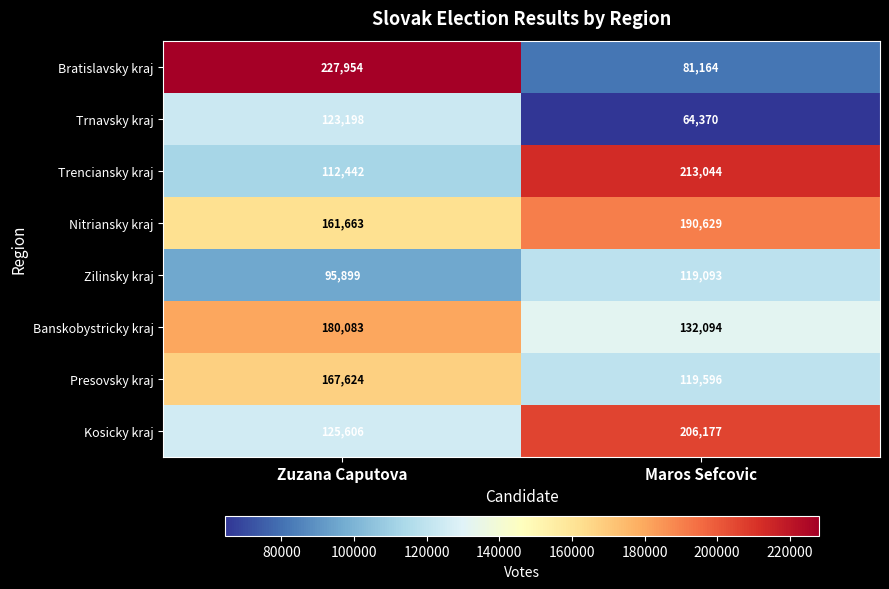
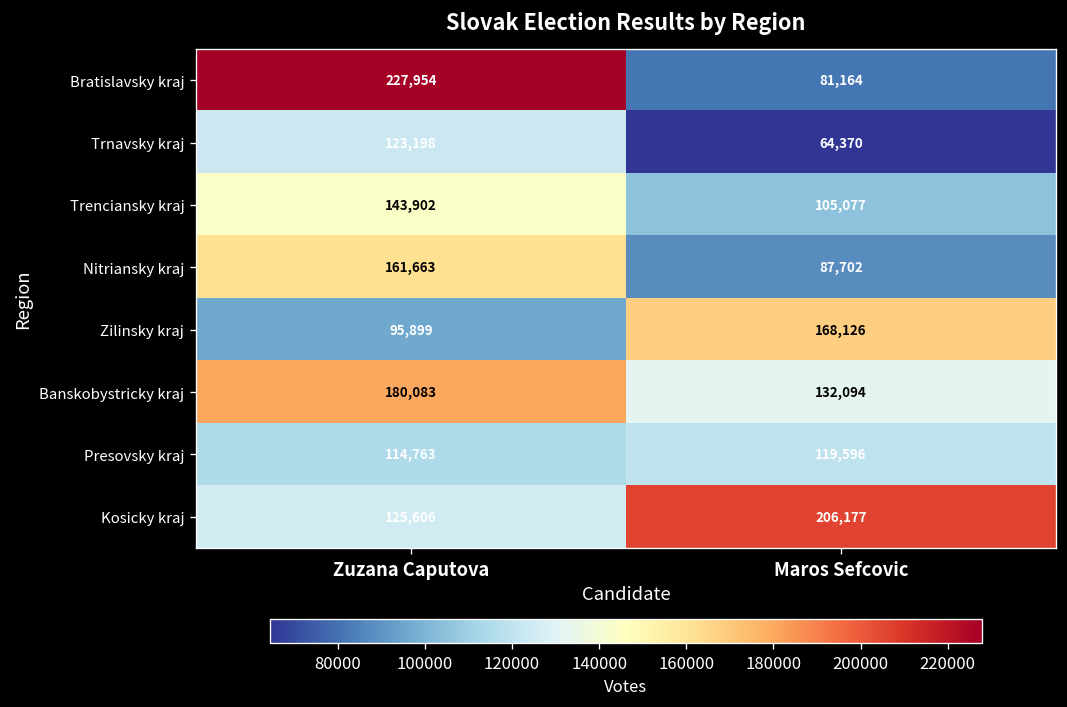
Trenciansky kraj, Zuzana Caputova: 112,442 -> 143,902
Trenciansky kraj, Maros Sefcovic: 213,044 -> 105,077
Nitriansky kraj, Maros Sefcovic: 190,629 -> 87,702
Zilinsky kraj, Maros Sefcovic: 119,093 -> 168,126
Presovsky kraj, Zuzana Caputova: 167,624 -> 114,763
